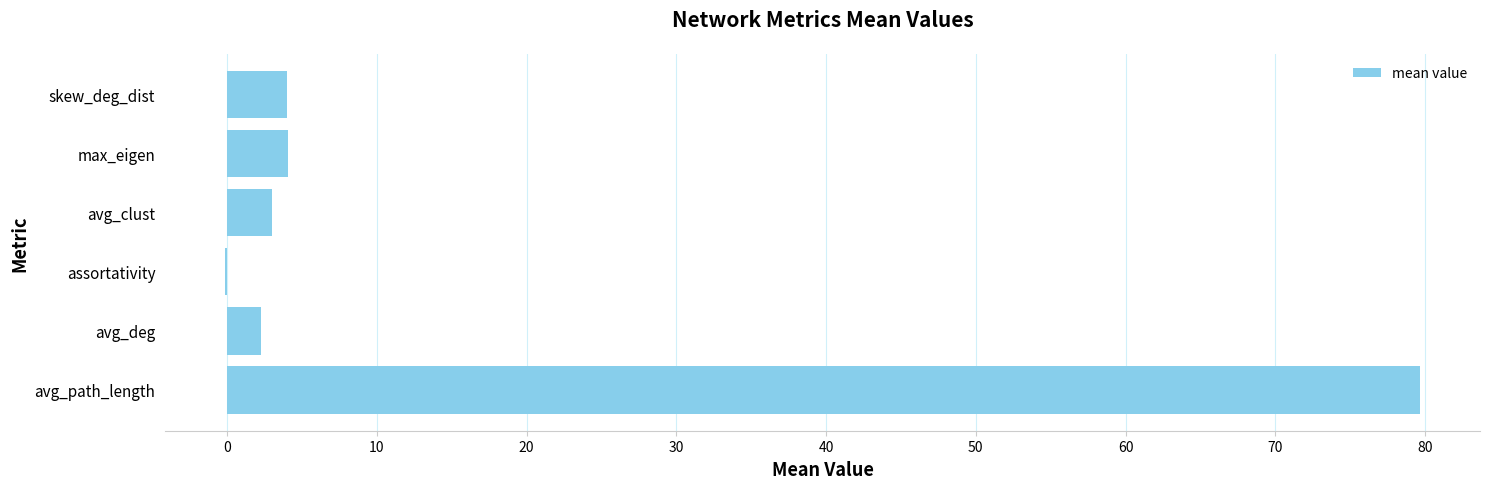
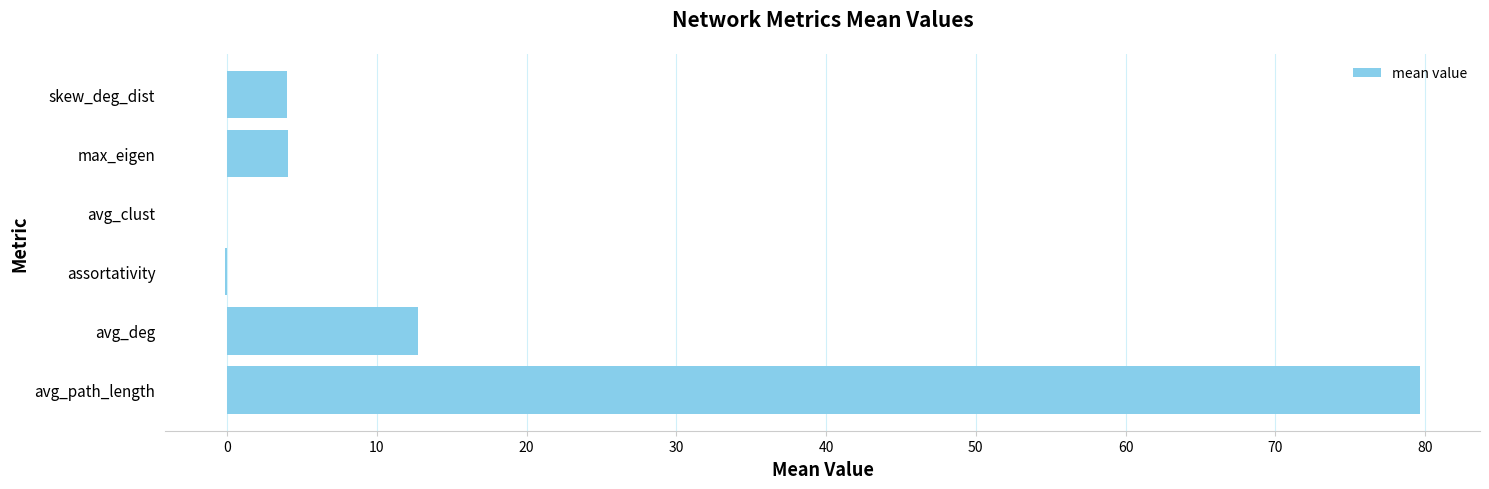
avg_clust: 3 -> 0
avg_deg: 2.3 -> 12.7
